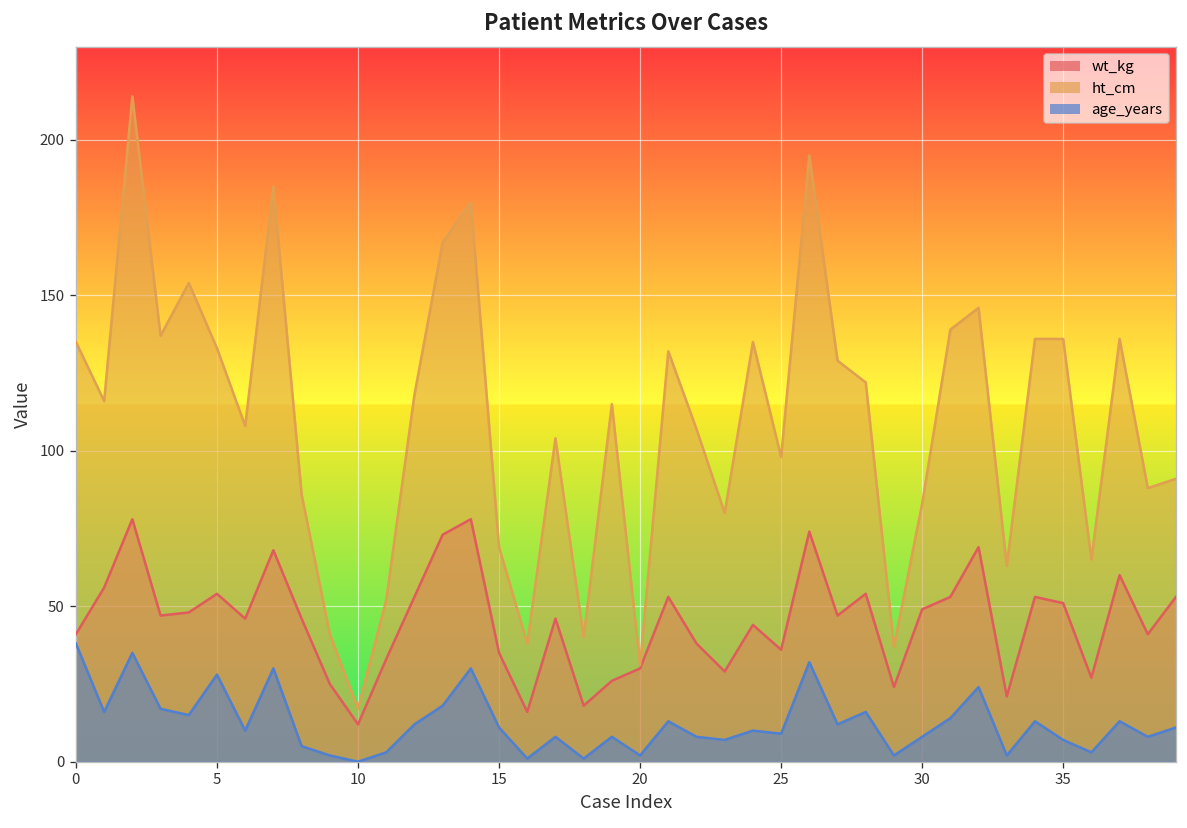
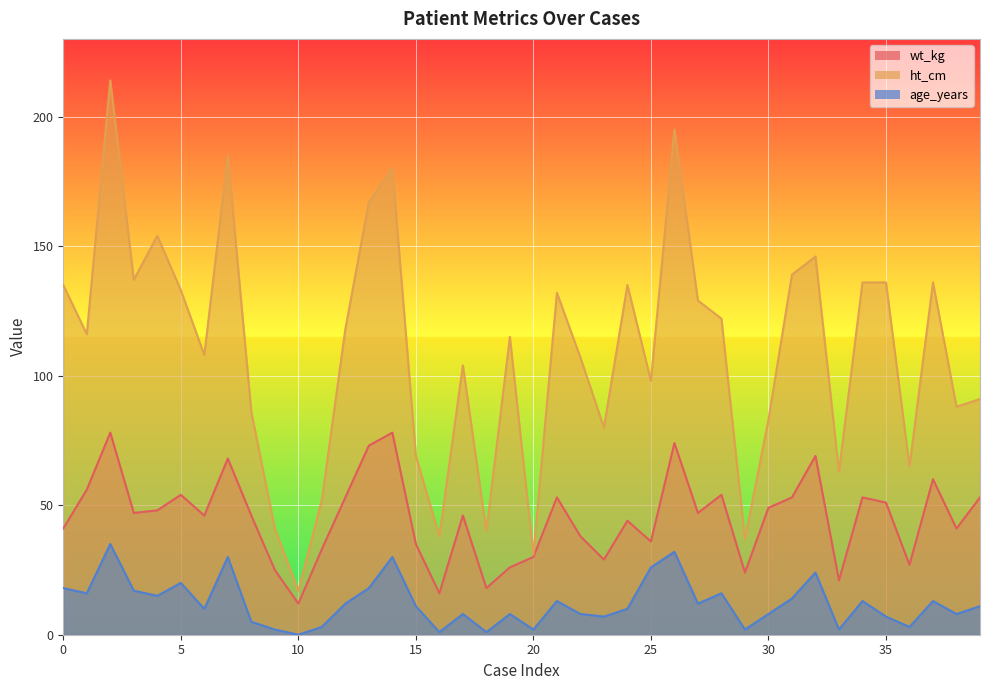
age_years, 0: 38 -> 18
age_years, 5: 28 -> 20
age_years, 25: 9 -> 26
